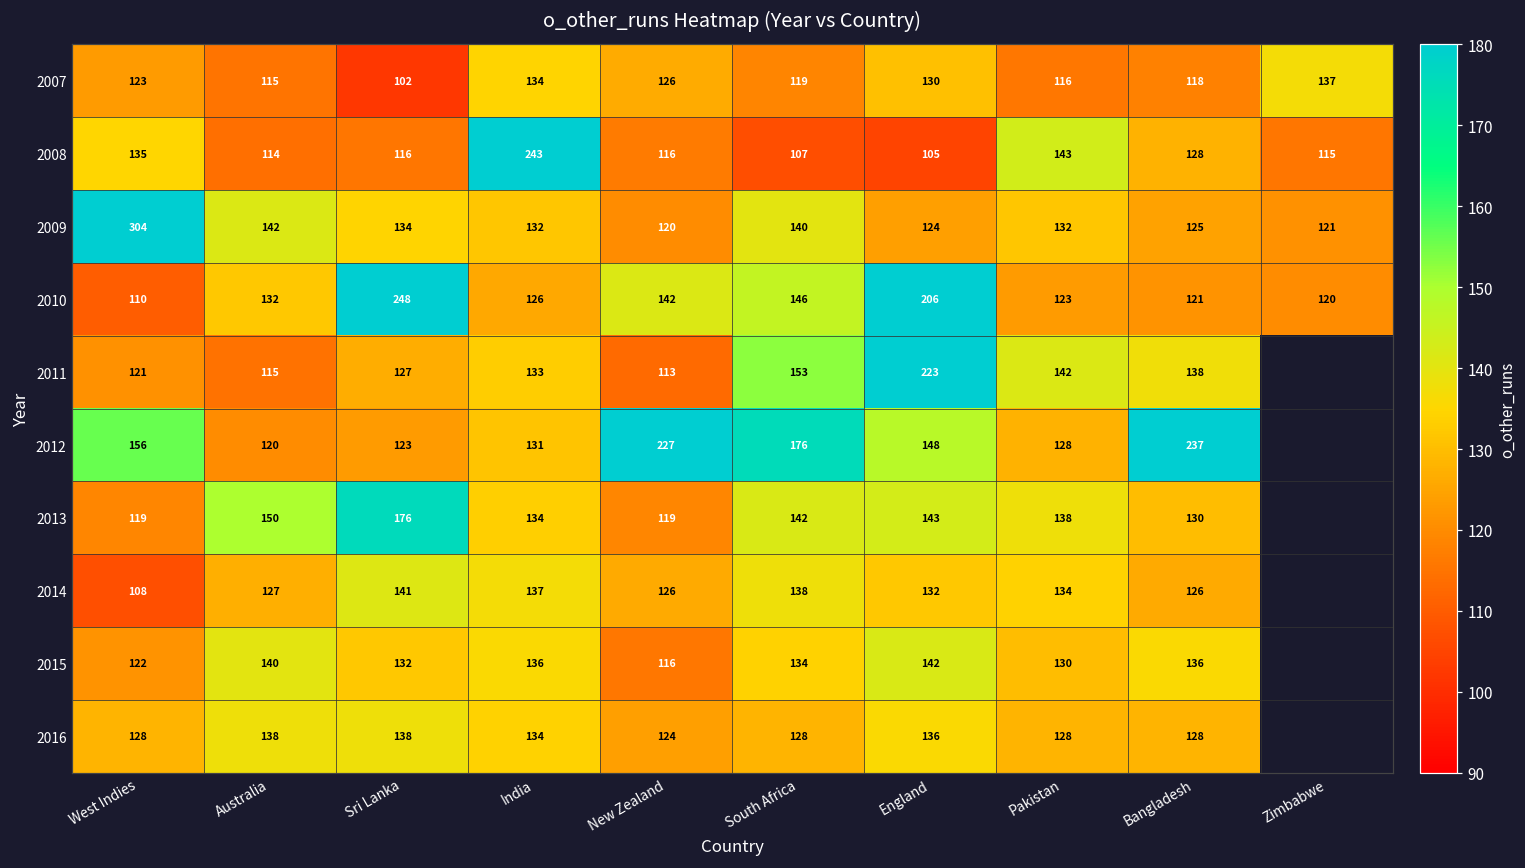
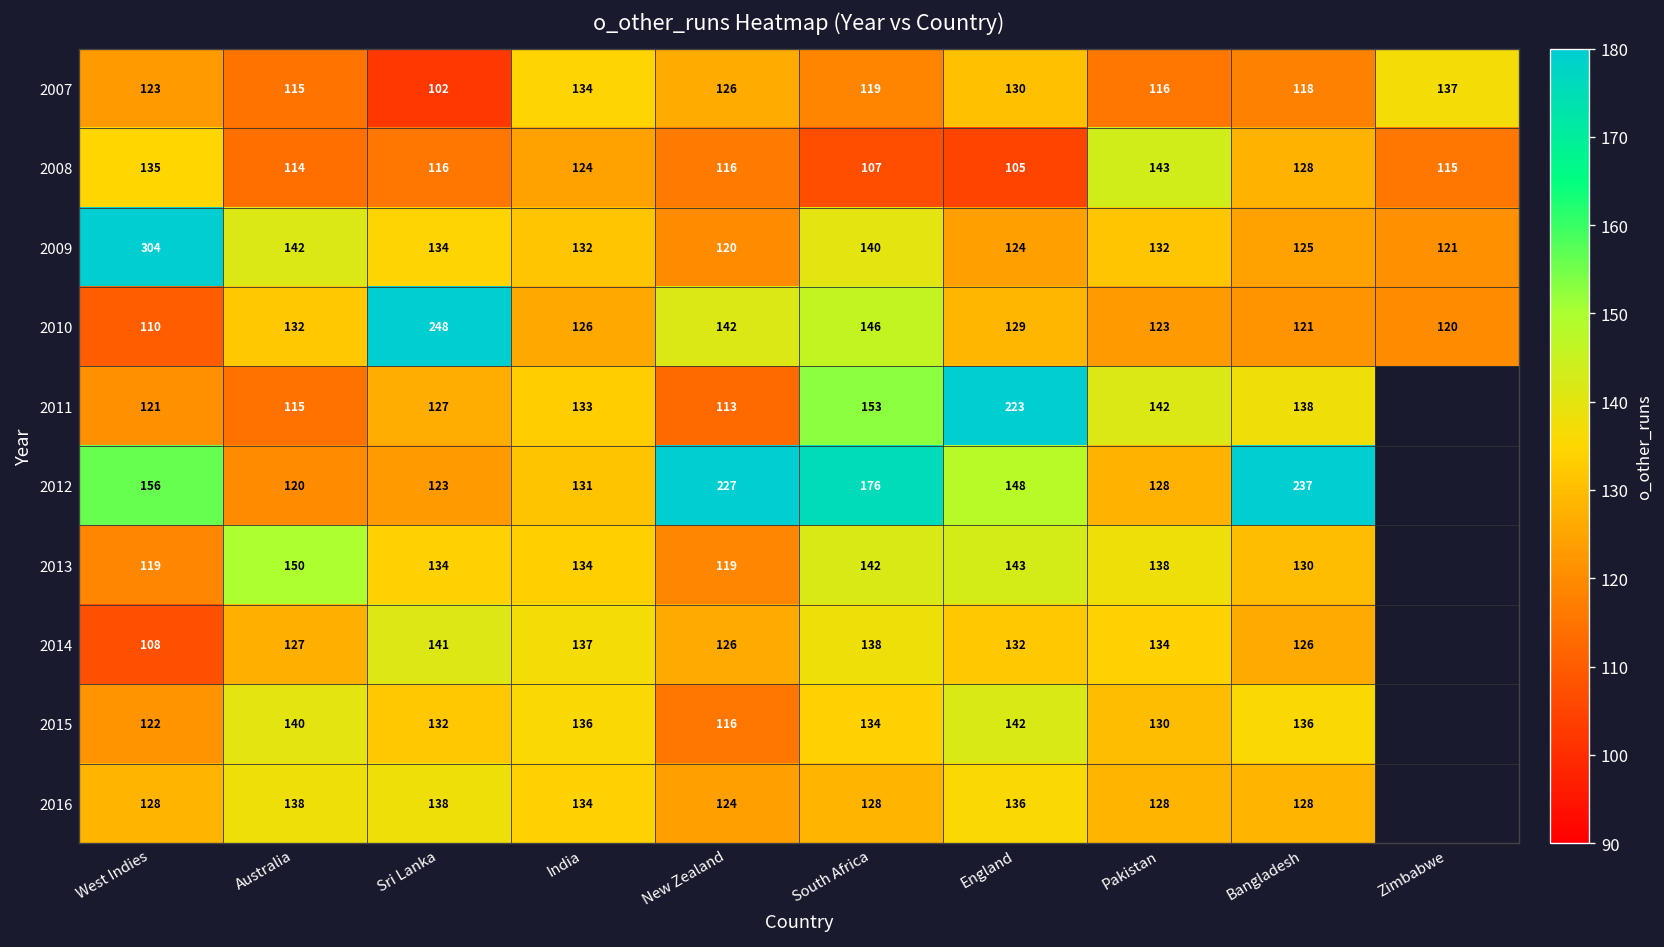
2008, India: 243 -> 124
2010, England: 206 -> 129
2013, Sri Lanka: 176 -> 134
